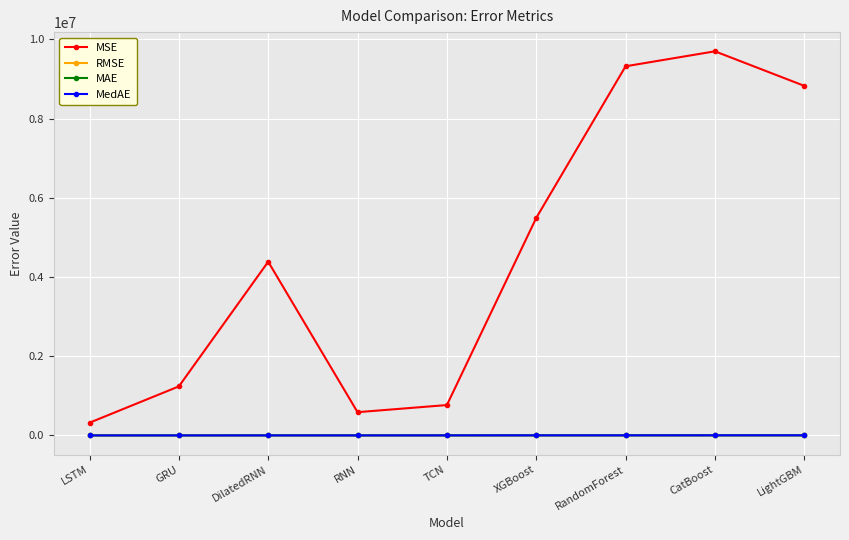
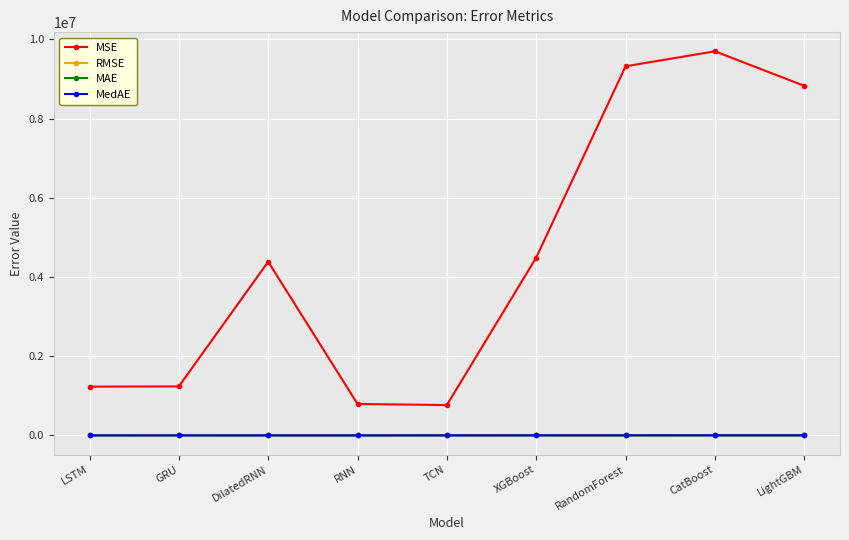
MSE, LSTM: 300000 -> 1200000
MSE, RNN: 600000 -> 800000
MSE, XGBoost: 5500000 -> 4500000
